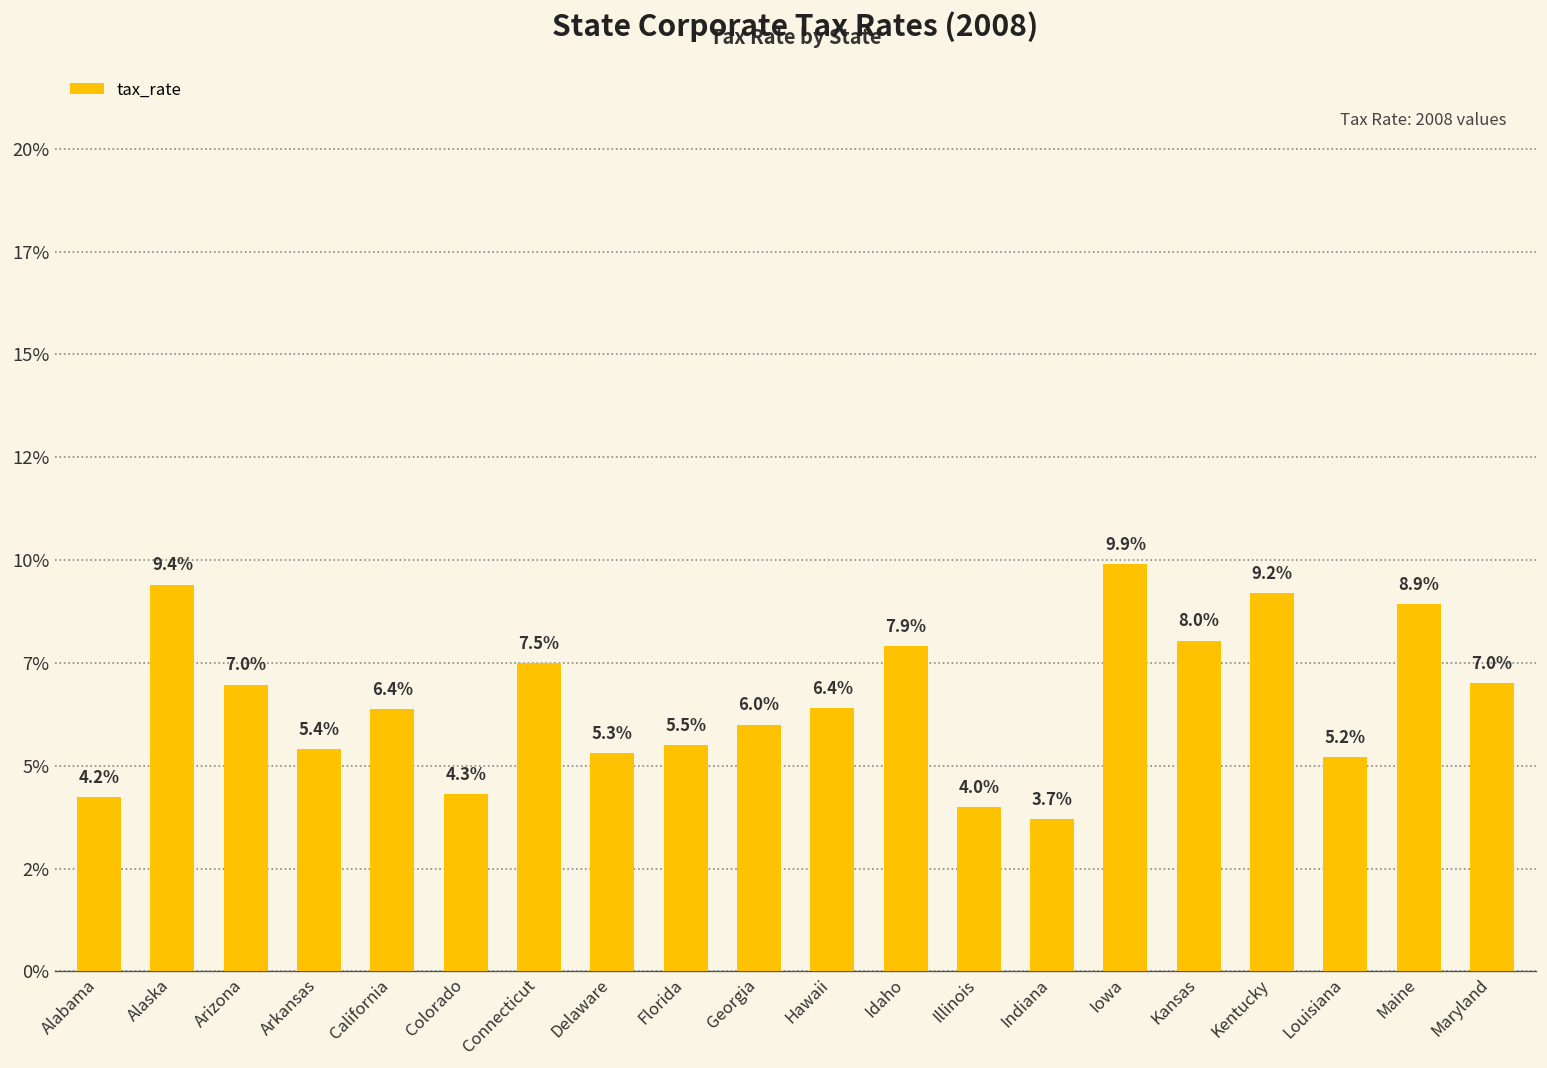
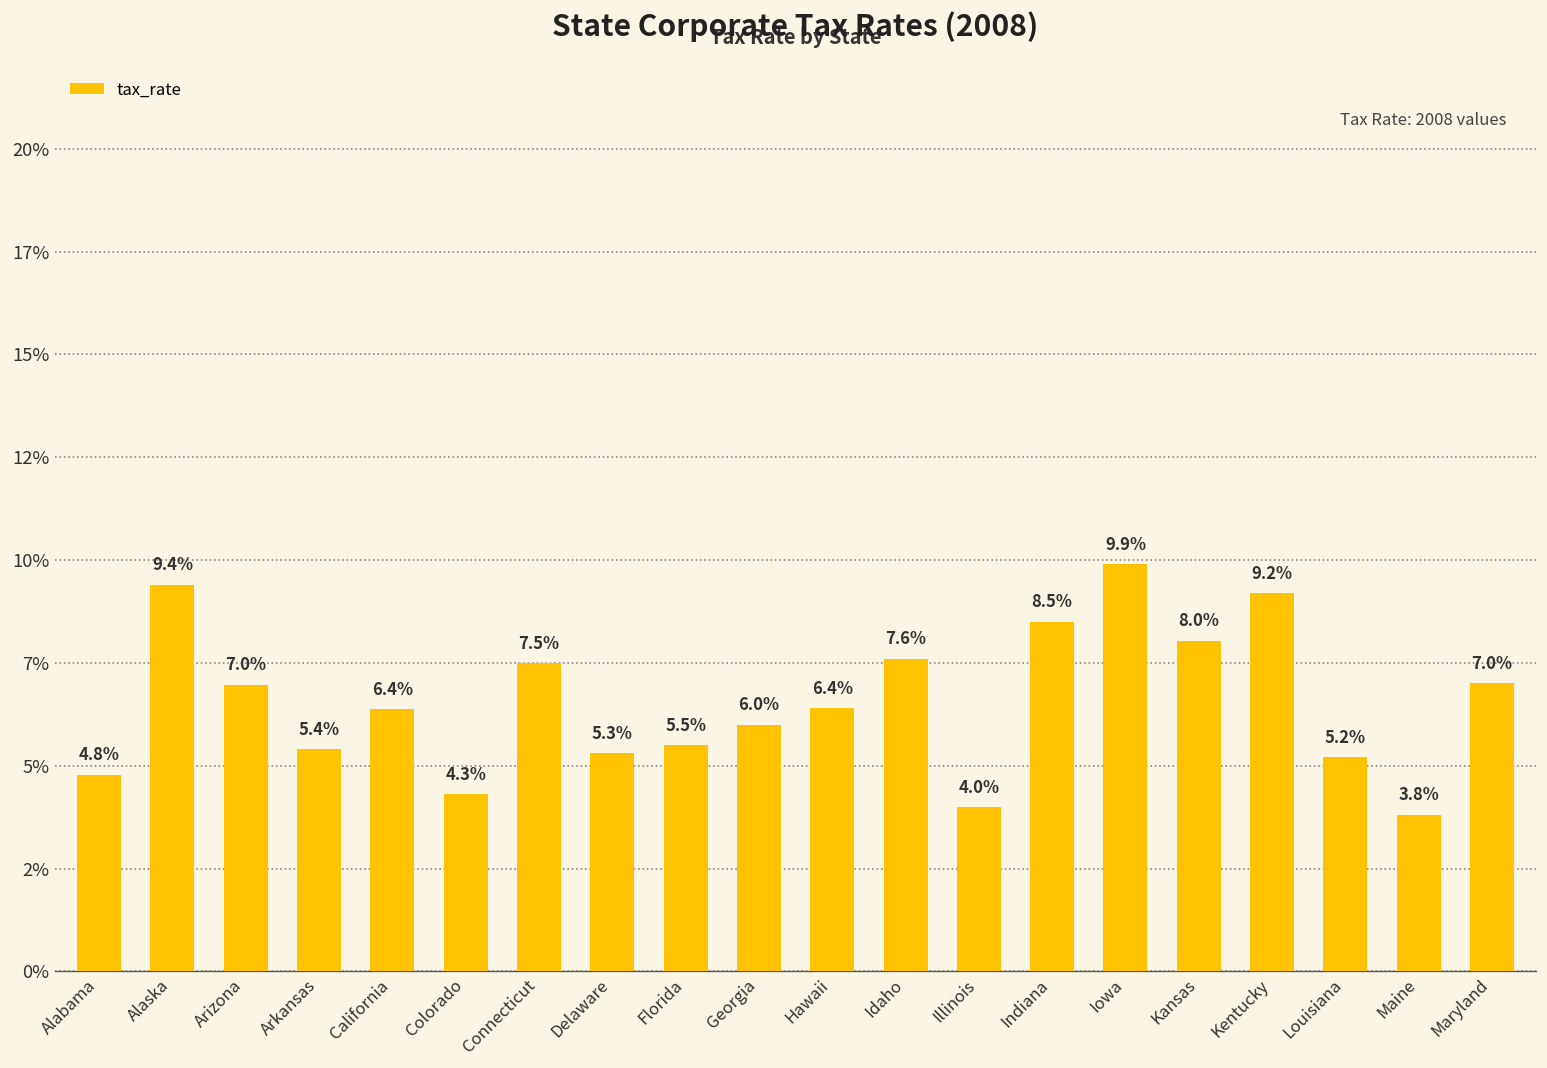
Alabama: 4.2% -> 4.8%
Idaho: 7.9% -> 7.6%
Indiana: 3.7% -> 8.5%
Maine: 8.9% -> 3.8%
